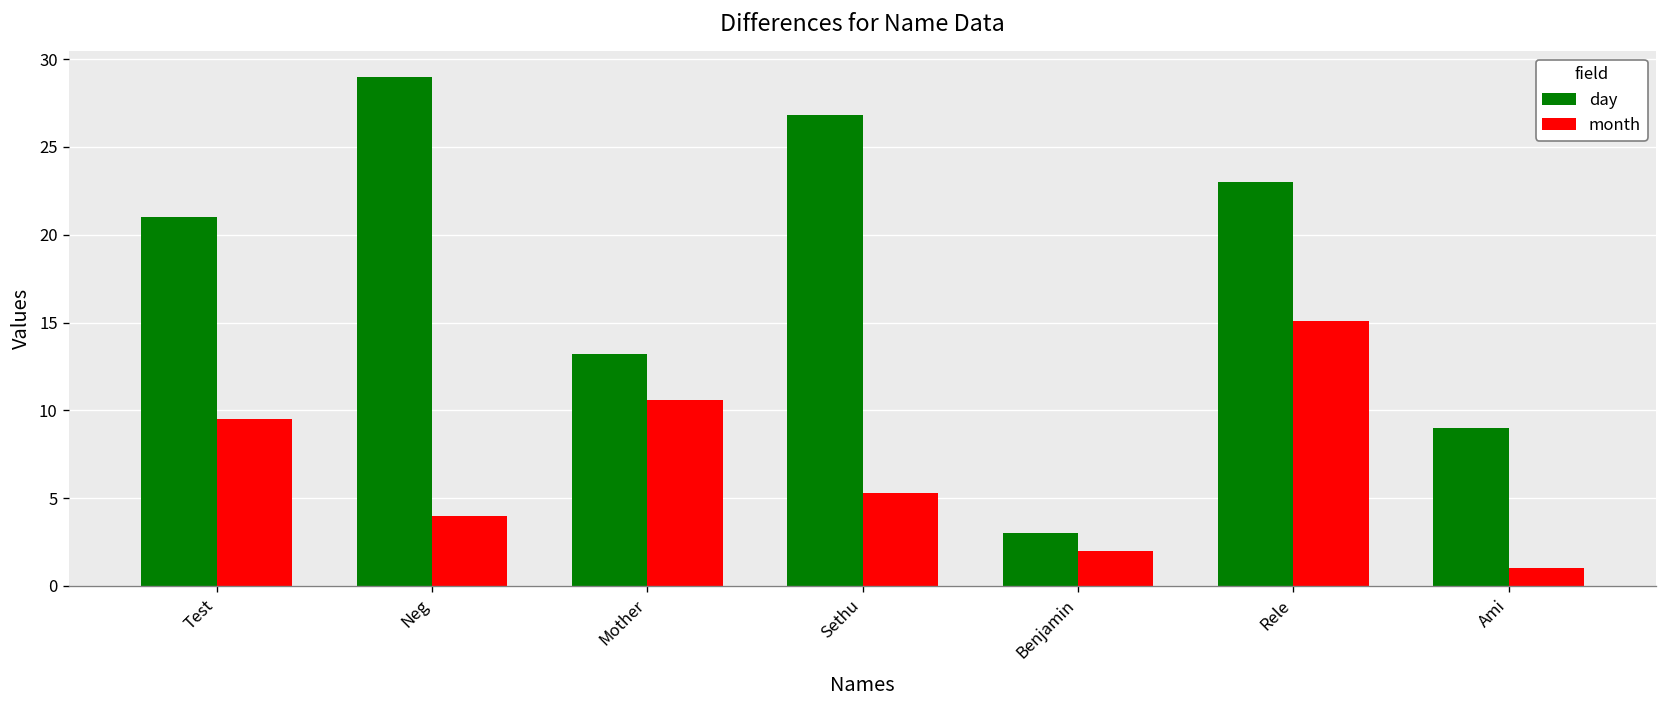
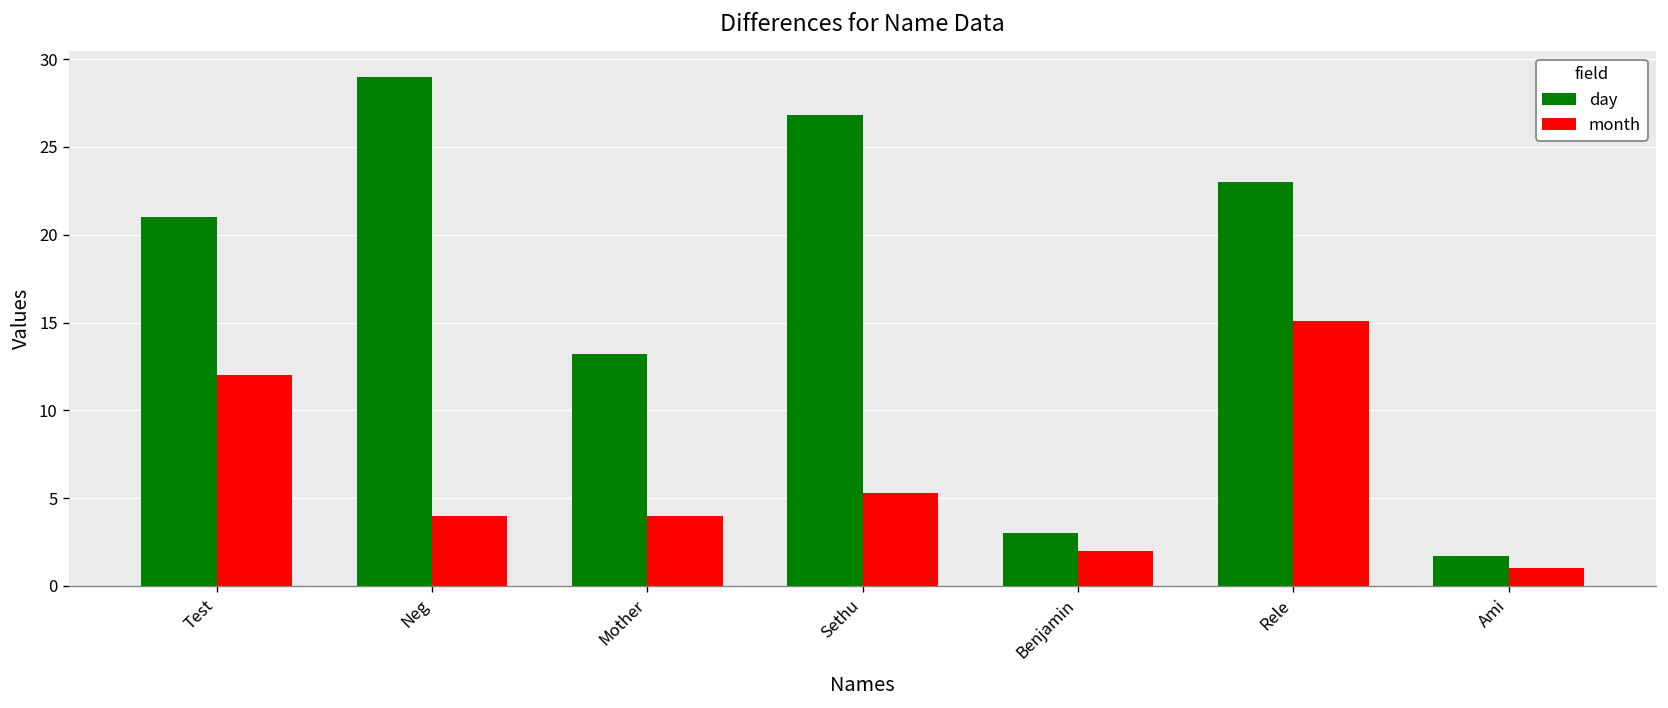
month, Test: 9.5 -> 12.0
month, Mother: 10.6 -> 4.0
day, Ami: 9.0 -> 1.7
